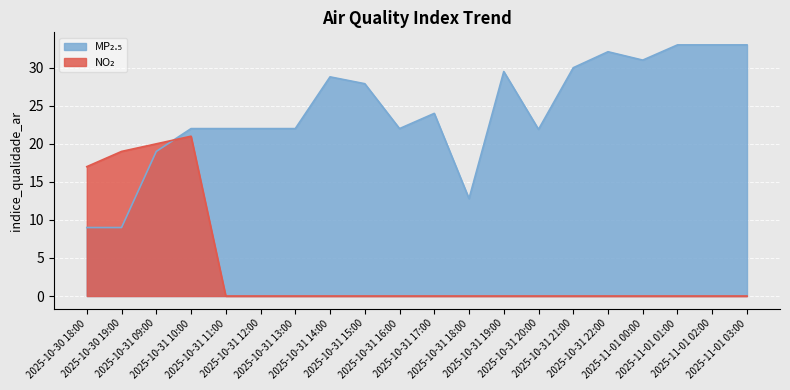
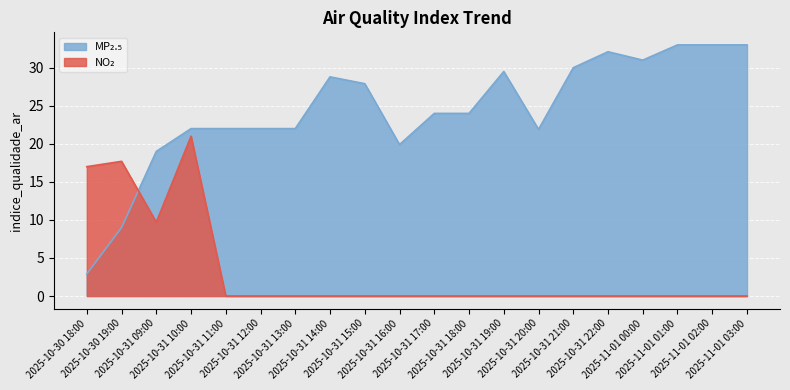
MP₂.₅, 2025-10-30 18:00: 9 -> 3
NO₂, 2025-10-30 19:00: 19 -> 18
NO₂, 2025-10-31 09:00: 20 -> 10
MP₂.₅, 2025-10-31 16:00: 22 -> 20
MP₂.₅, 2025-10-31 18:00: 13 -> 24
